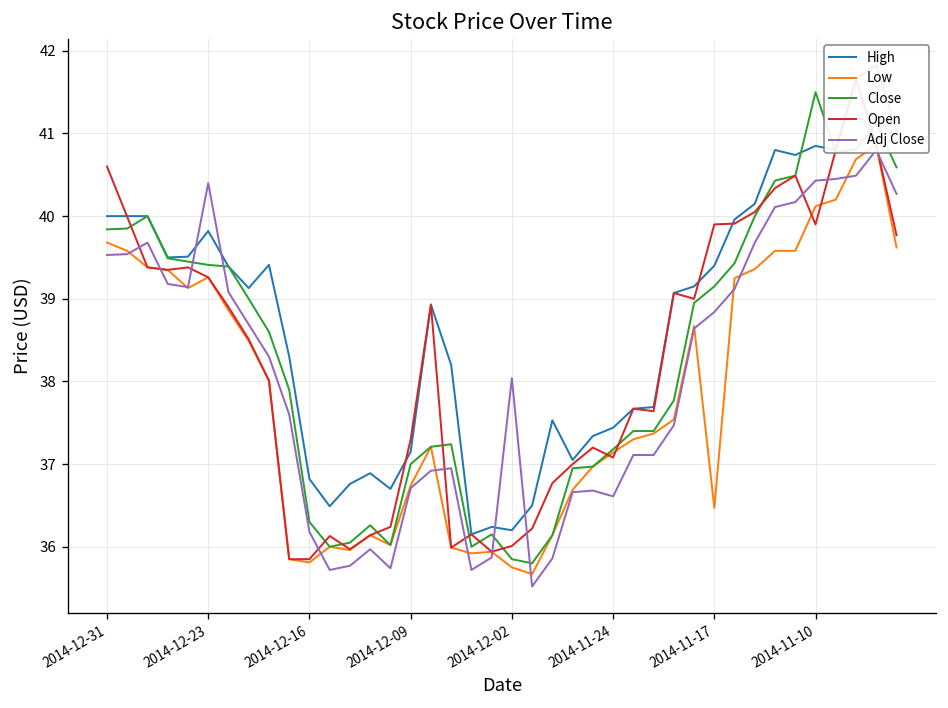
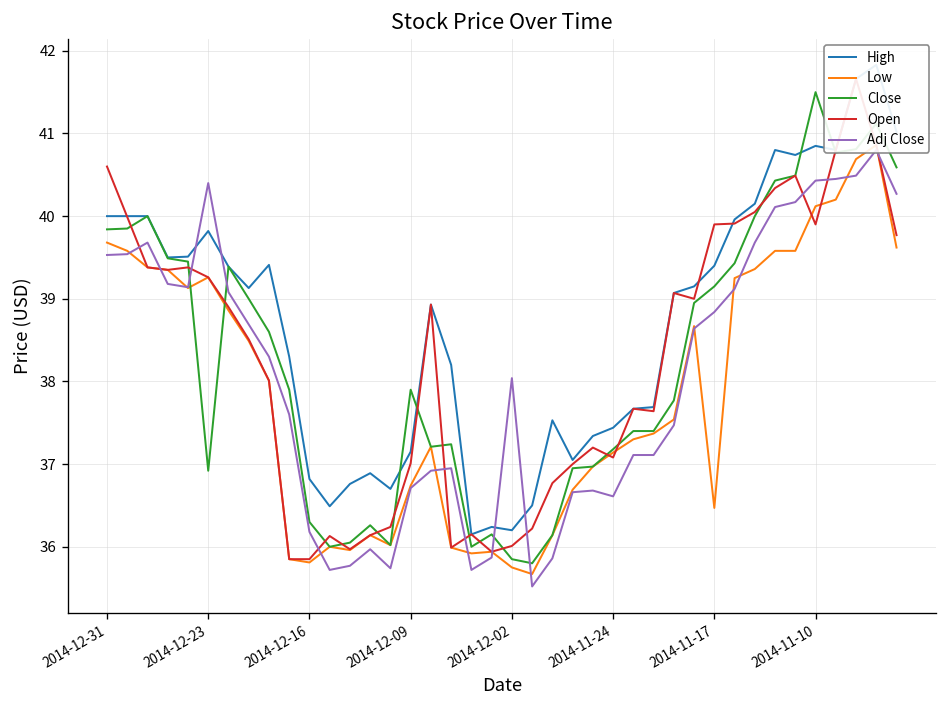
Close, 2014-12-23: 39.4 -> 36.9
Close, 2014-12-09: 37.0 -> 37.9
Open, 2014-12-09: 37.3 -> 37.0
